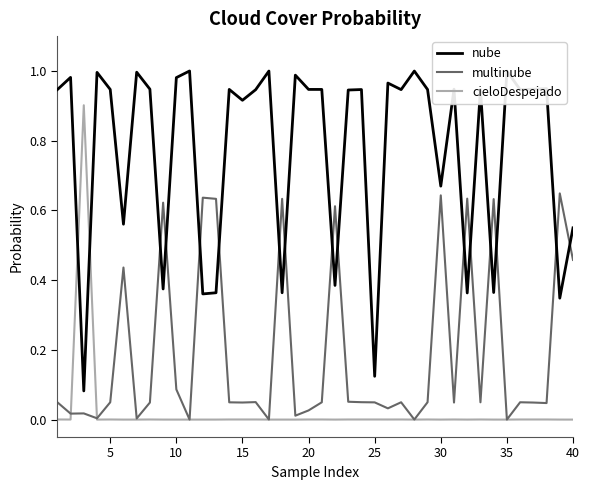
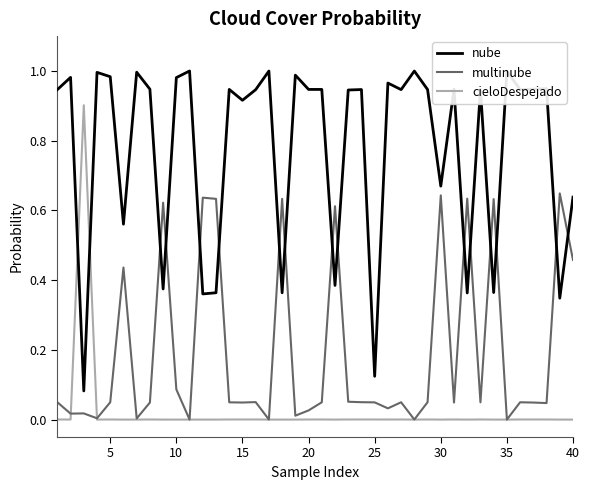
nube, 5: 0.95 -> 0.98
nube, 40: 0.55 -> 0.64
